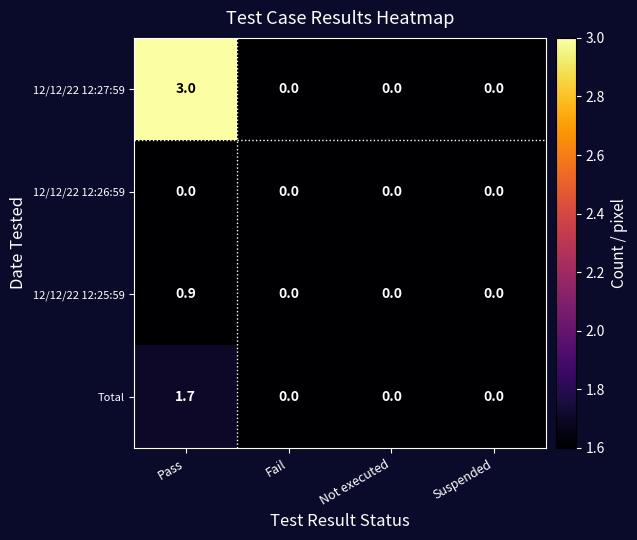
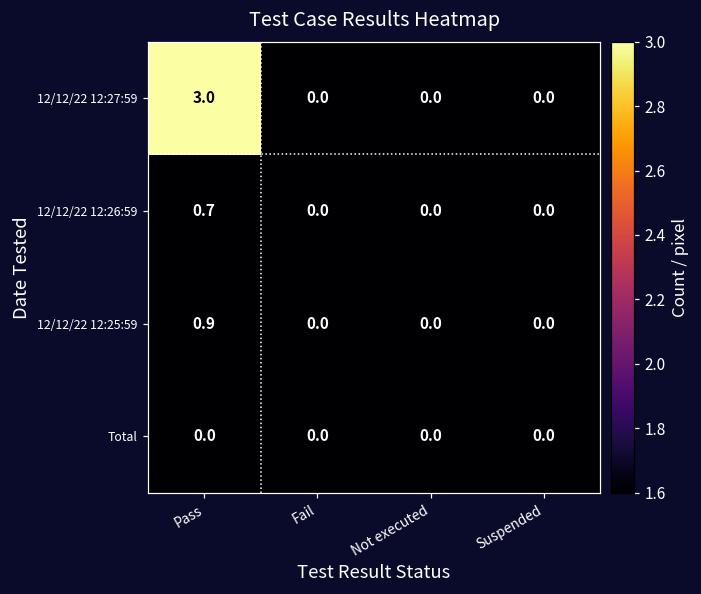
12/12/22 12:26:59, Pass: 0.0 -> 0.7
Total, Pass: 1.7 -> 0.0
